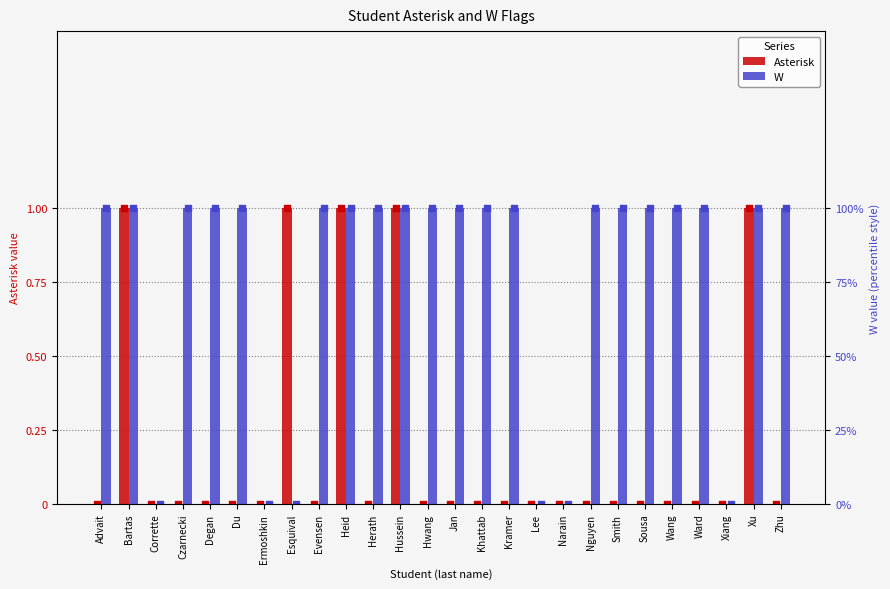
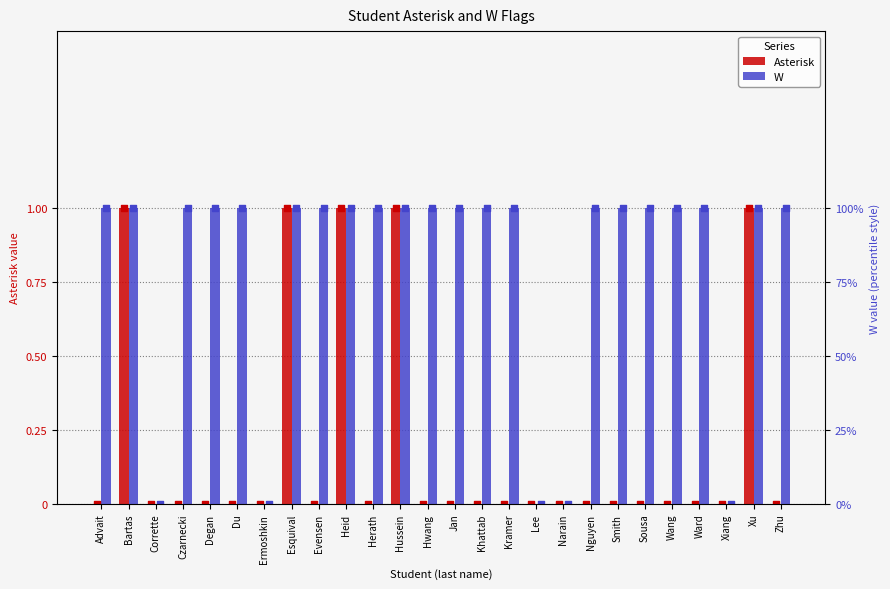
W, Esquival: 0 -> 1
